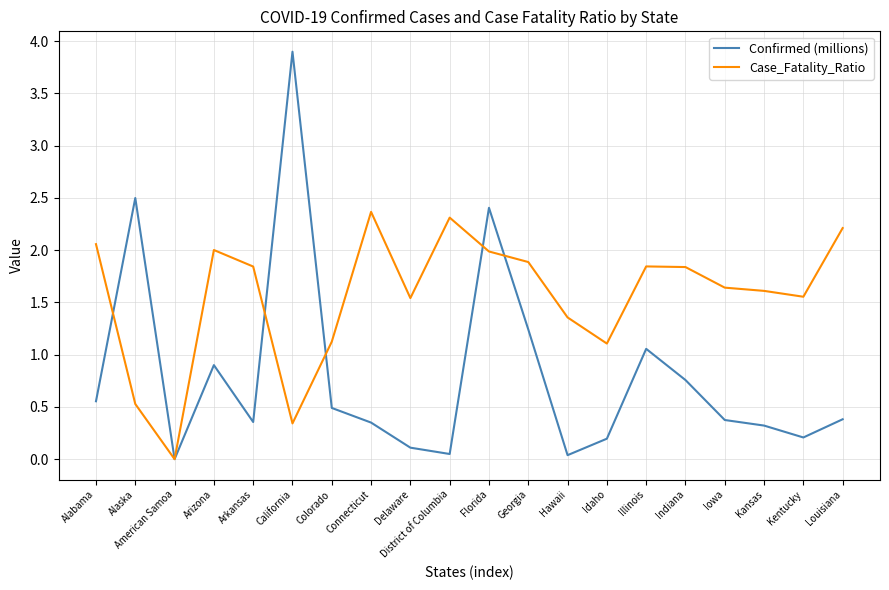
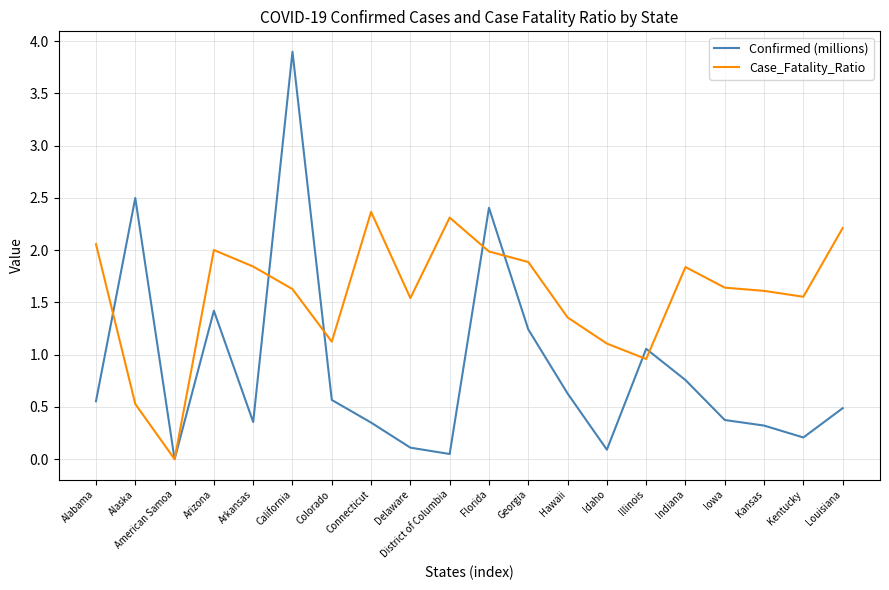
Confirmed (millions), Arizona: 0.90 -> 1.42
Case_Fatality_Ratio, California: 0.34 -> 1.63
Confirmed (millions), Colorado: 0.49 -> 0.57
Confirmed (millions), Hawaii: 0.04 -> 0.63
Confirmed (millions), Idaho: 0.20 -> 0.09
Case_Fatality_Ratio, Illinois: 1.84 -> 0.96
Confirmed (millions), Louisiana: 0.38 -> 0.49
